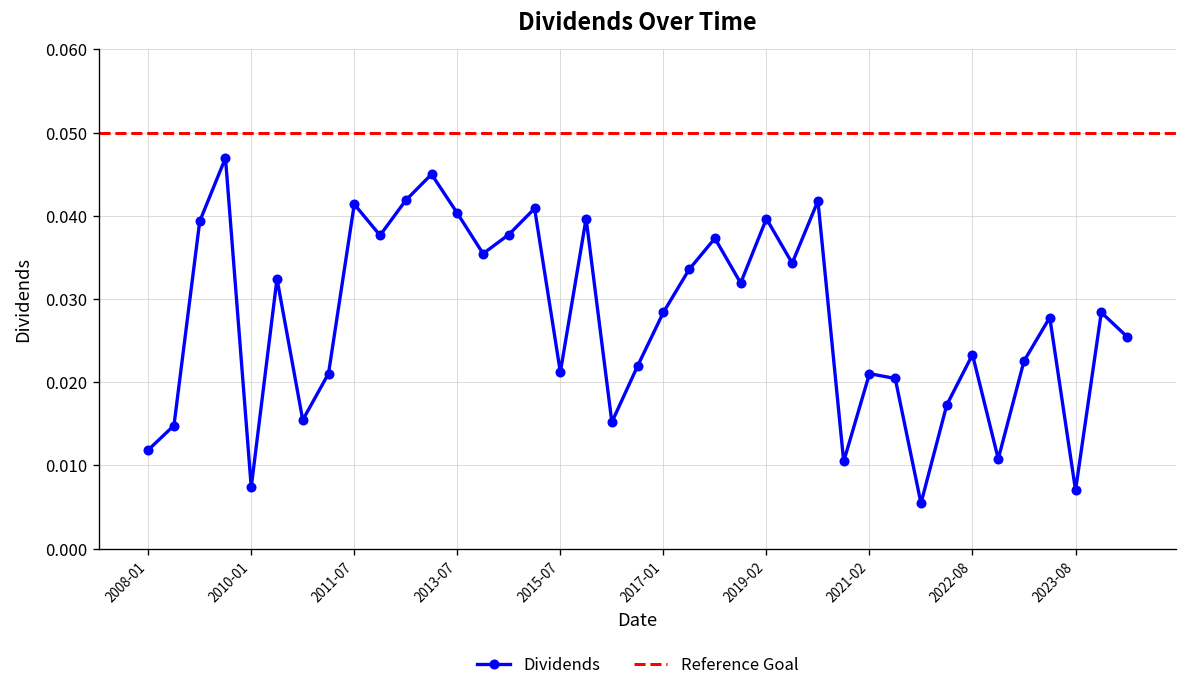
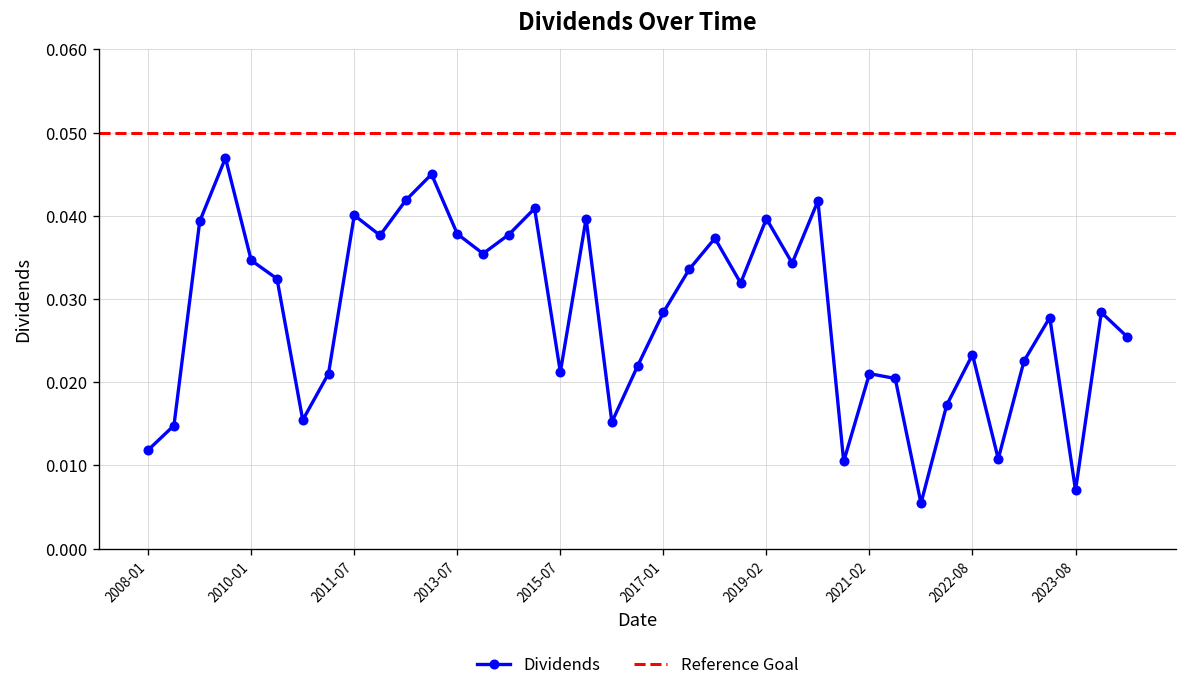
2010-01: 0.007 -> 0.035
2011-07: 0.041 -> 0.040
2013-07: 0.040 -> 0.038
